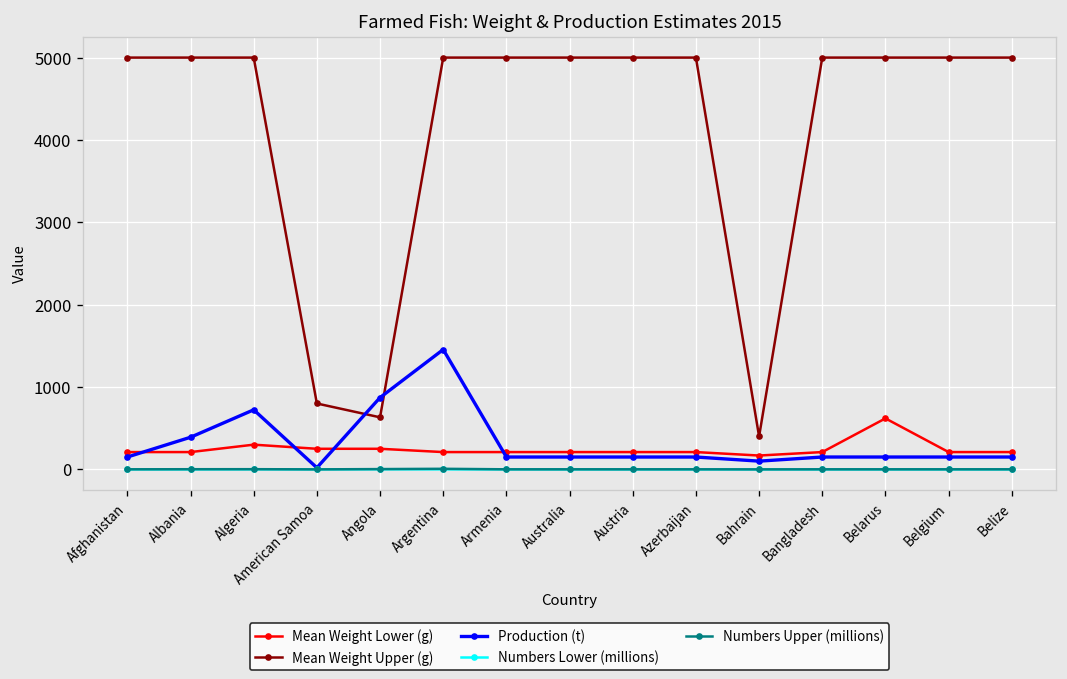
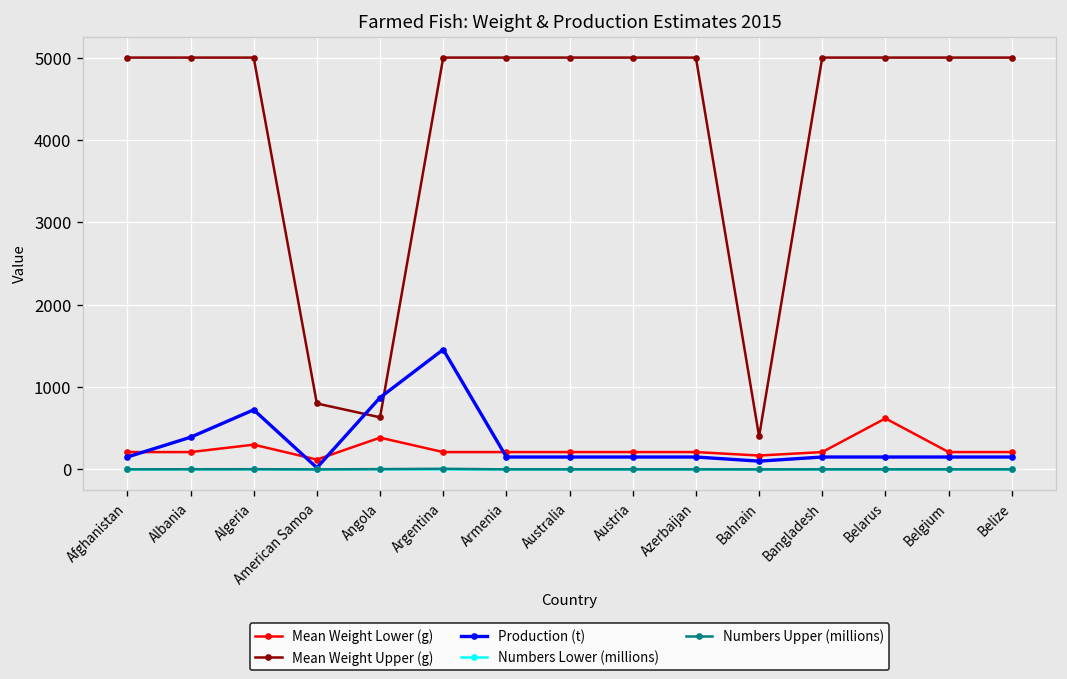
Mean Weight Lower (g), American Samoa: 300 -> 100
Mean Weight Lower (g), Angola: 300 -> 400
